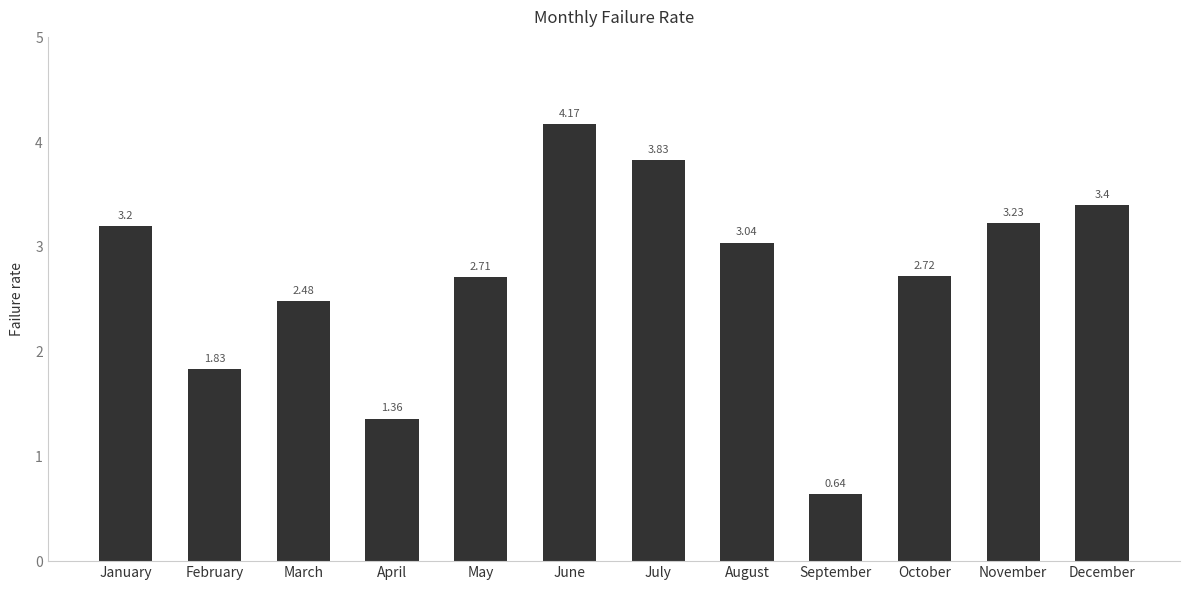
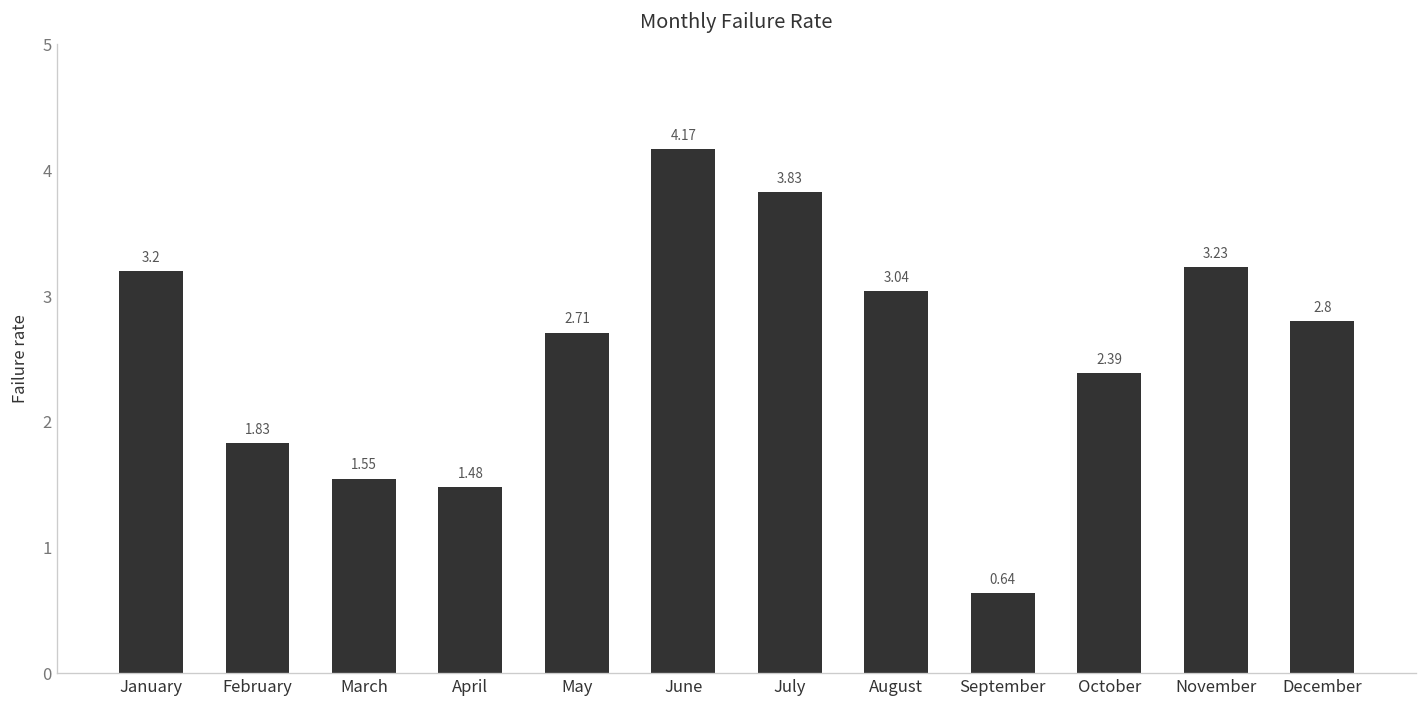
March: 2.48 -> 1.55
April: 1.36 -> 1.48
October: 2.72 -> 2.39
December: 3.4 -> 2.8
